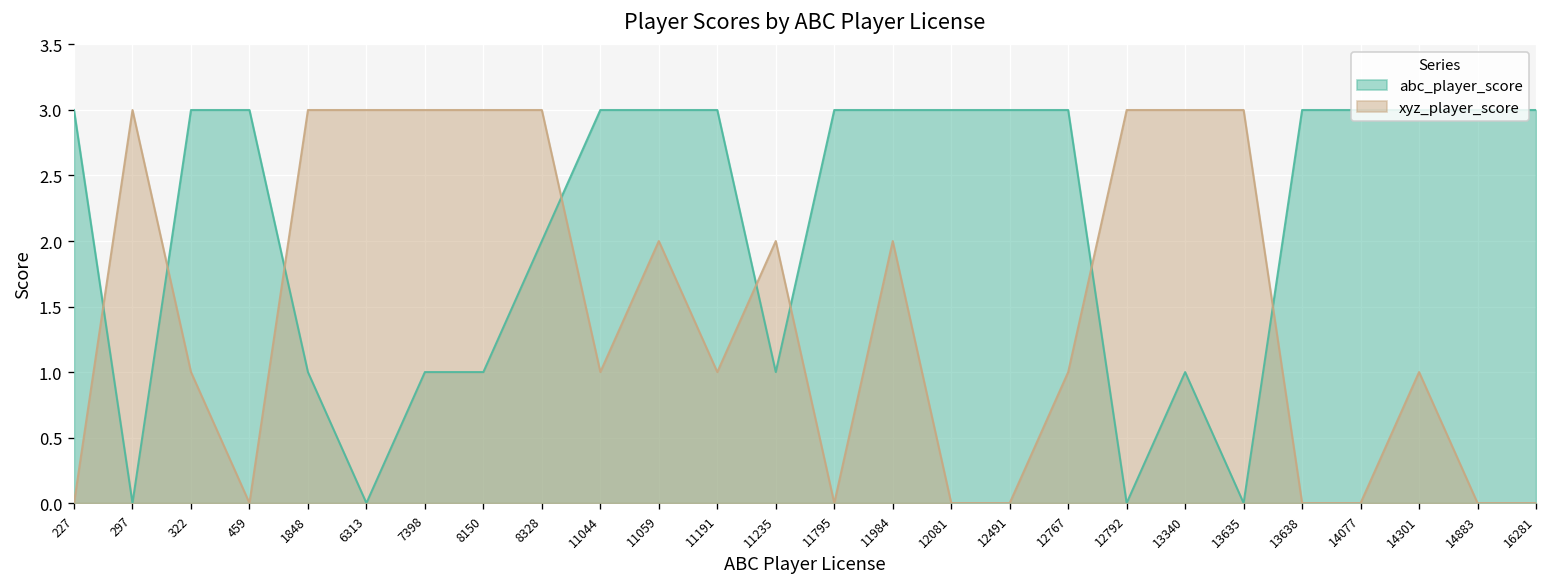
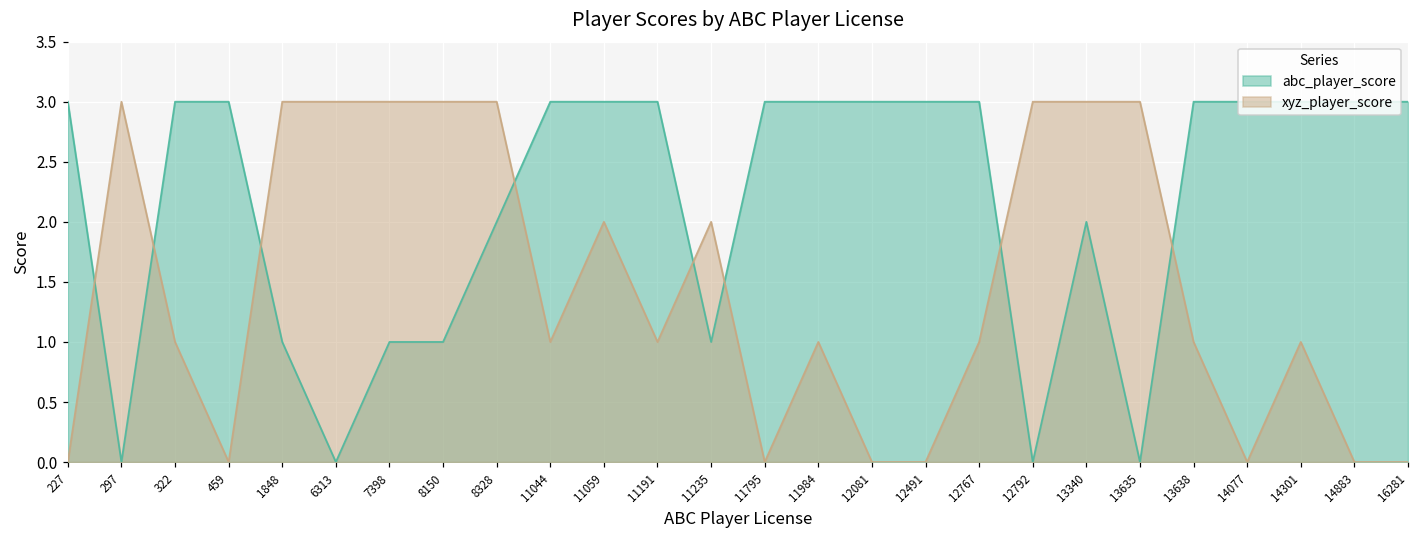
xyz_player_score, 11984: 2 -> 1
abc_player_score, 13340: 1 -> 2
xyz_player_score, 13638: 0 -> 1
